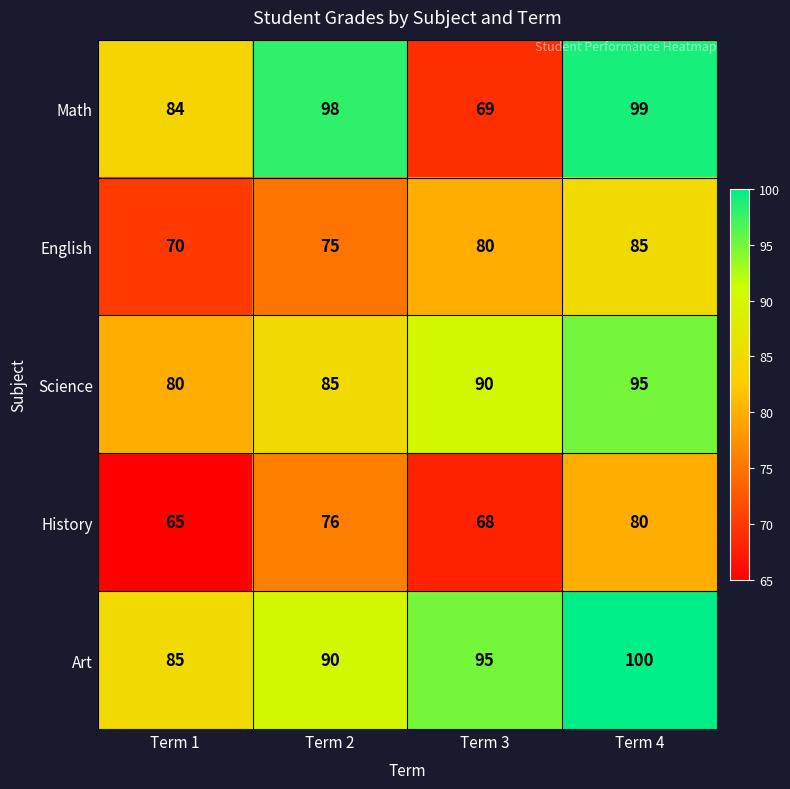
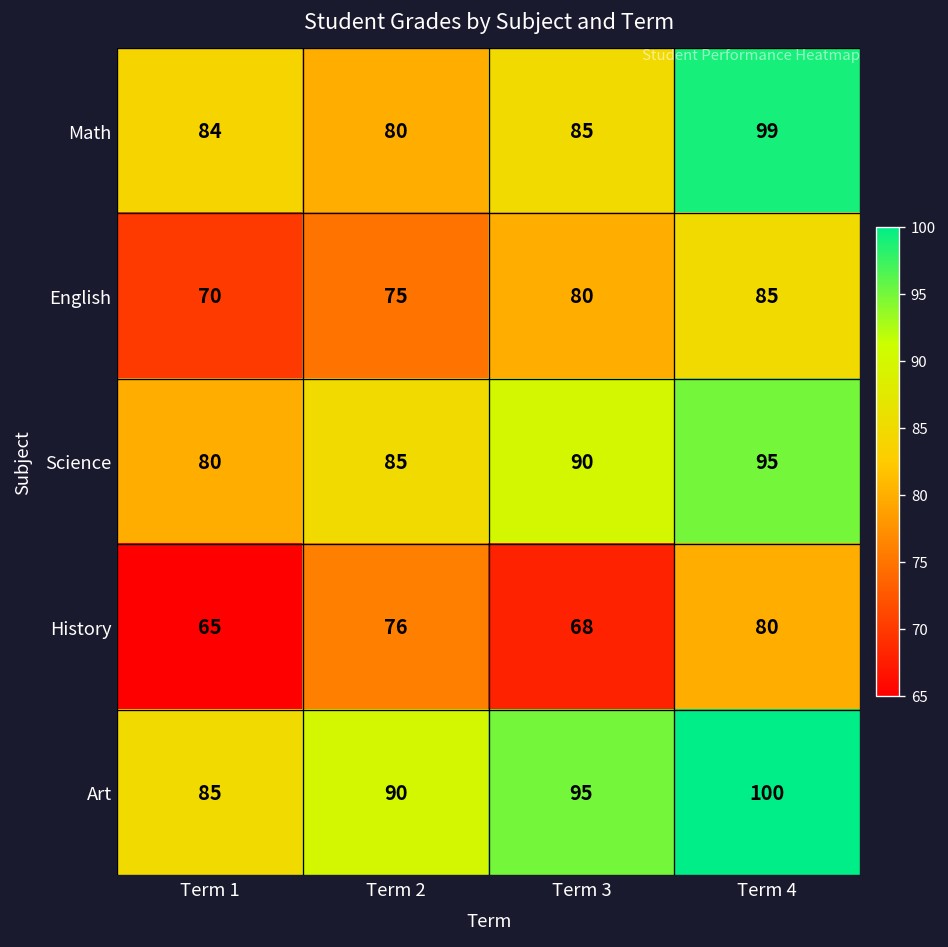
Math, Term 2: 98 -> 80
Math, Term 3: 69 -> 85
